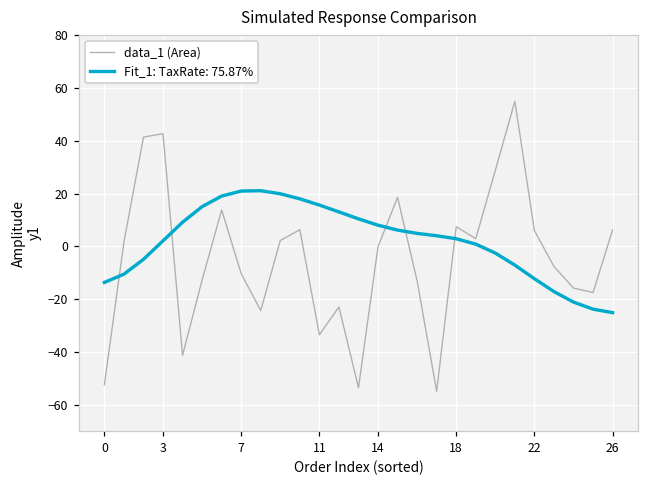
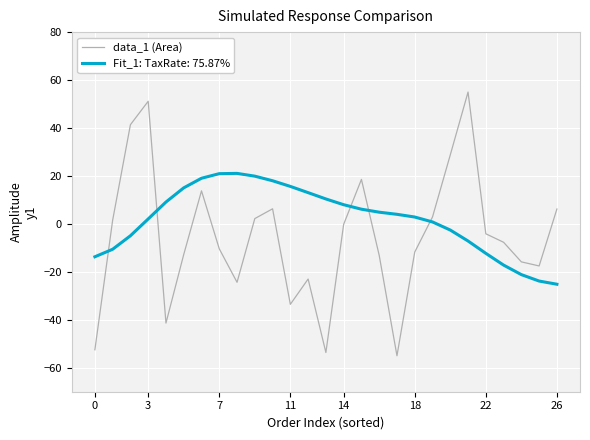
data_1 (Area), 3: 43 -> 51
data_1 (Area), 18: 7 -> -12
data_1 (Area), 22: 6 -> -4
